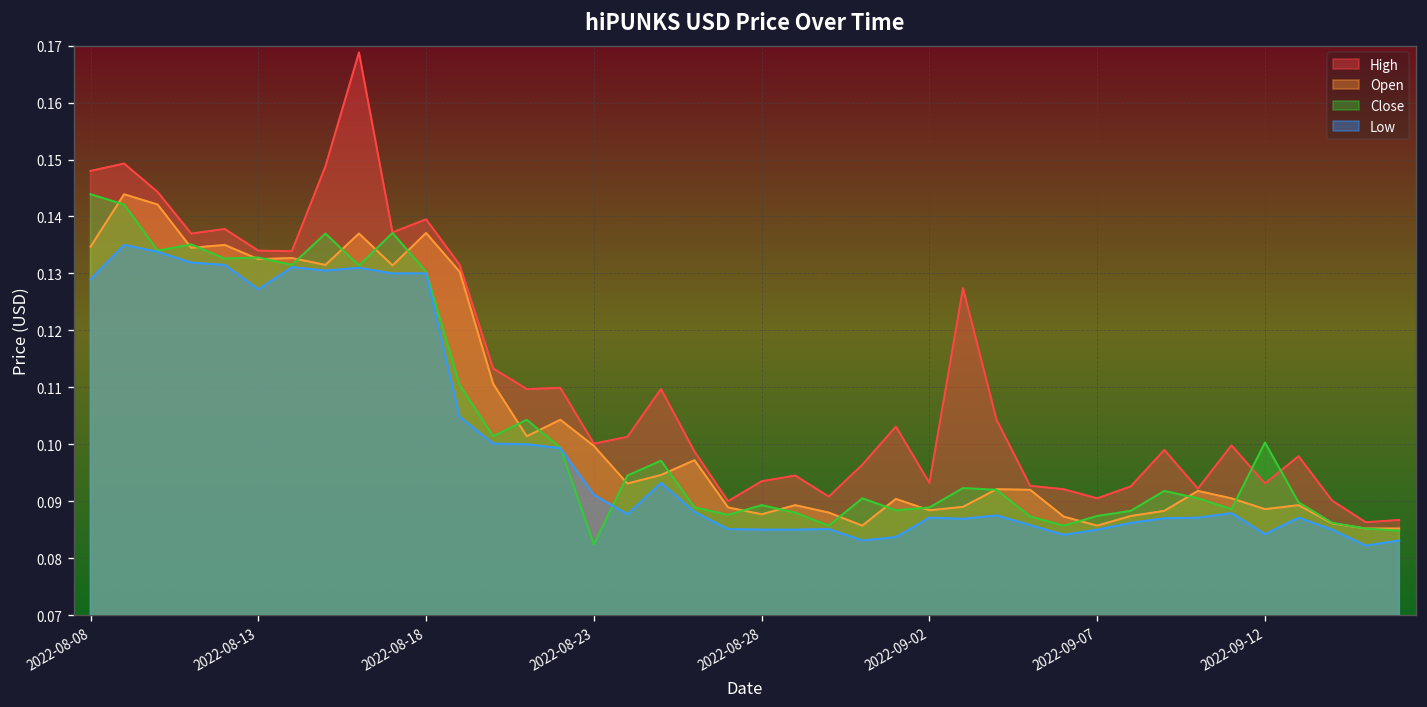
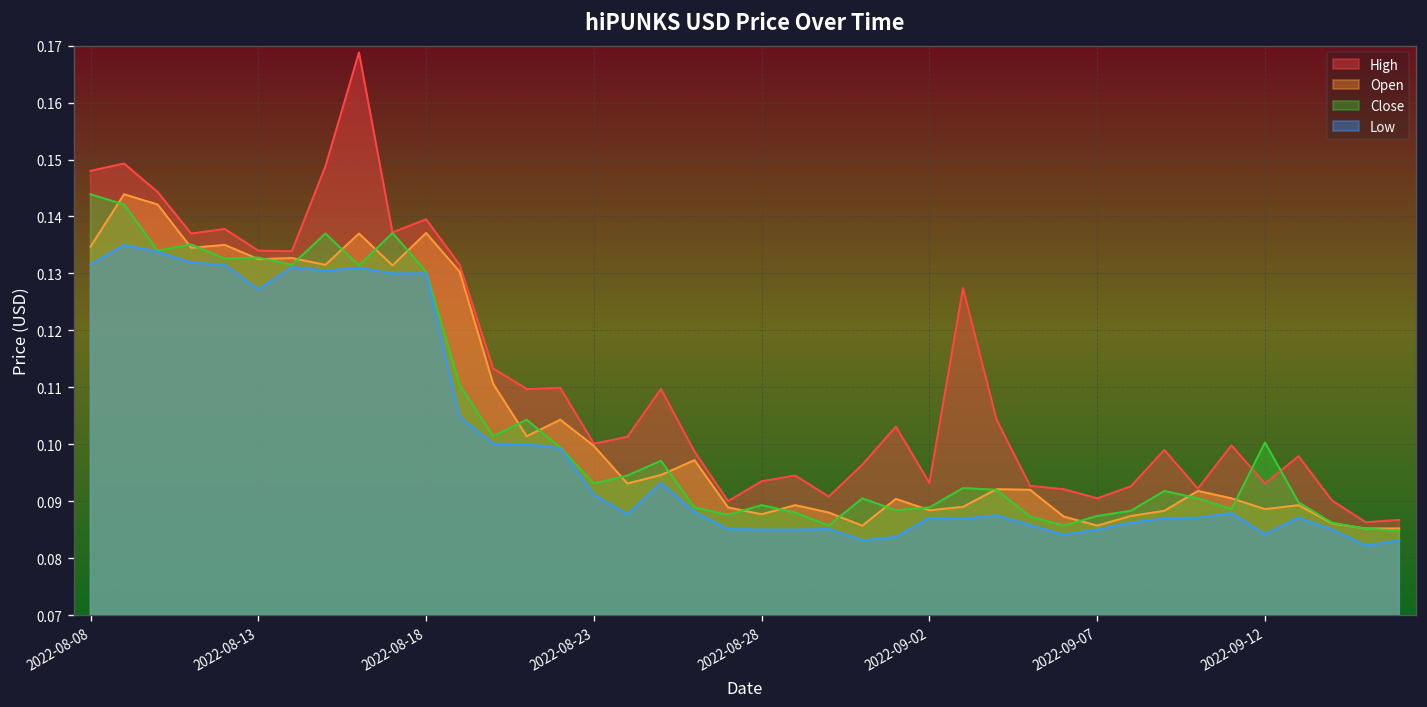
Low, 2022-08-08: 0.129 -> 0.132
Close, 2022-08-23: 0.082 -> 0.093
